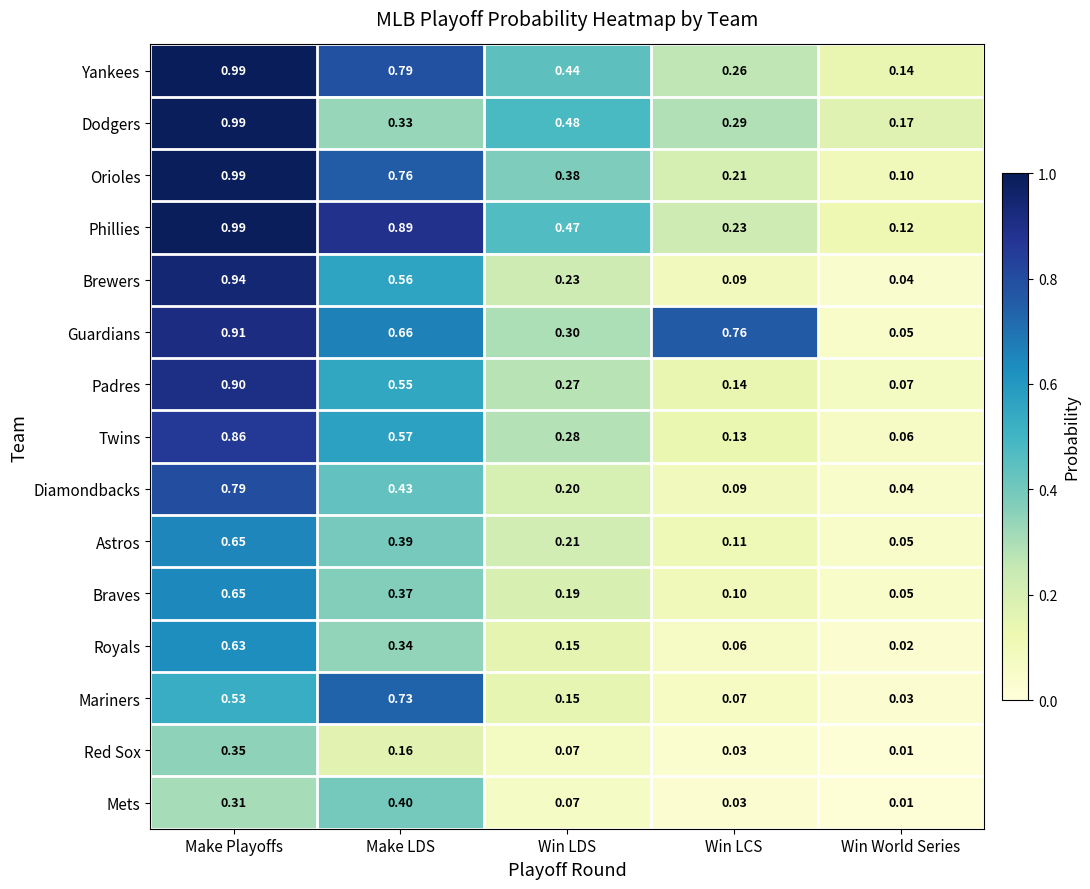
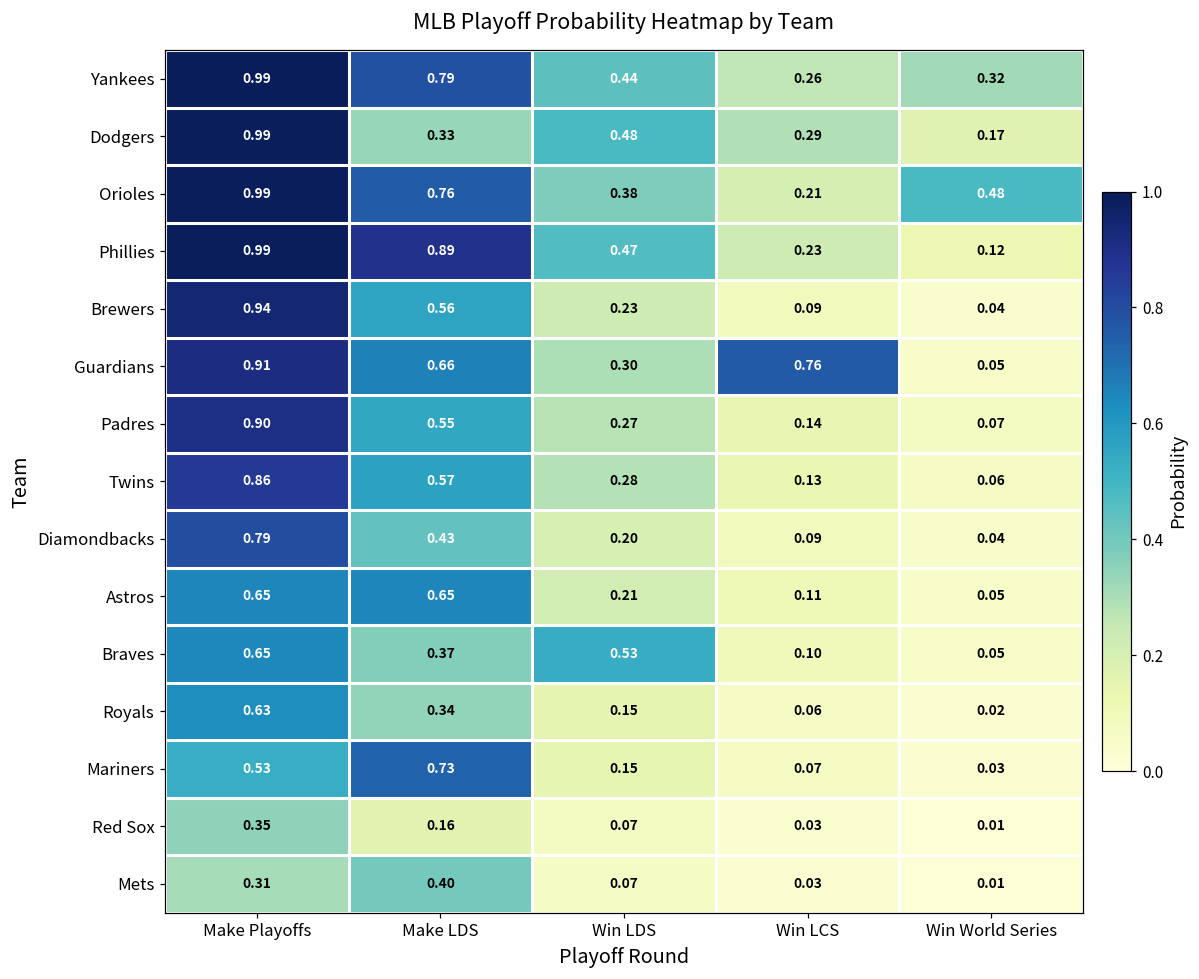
Yankees, Win World Series: 0.14 -> 0.32
Orioles, Win World Series: 0.10 -> 0.48
Astros, Make LDS: 0.39 -> 0.65
Braves, Win LDS: 0.19 -> 0.53
